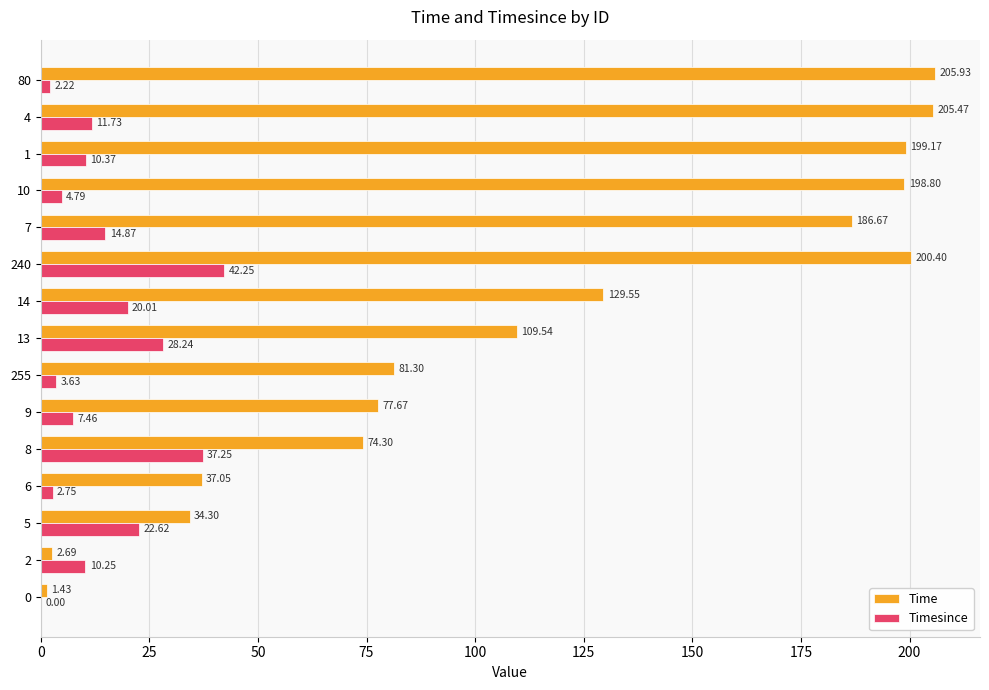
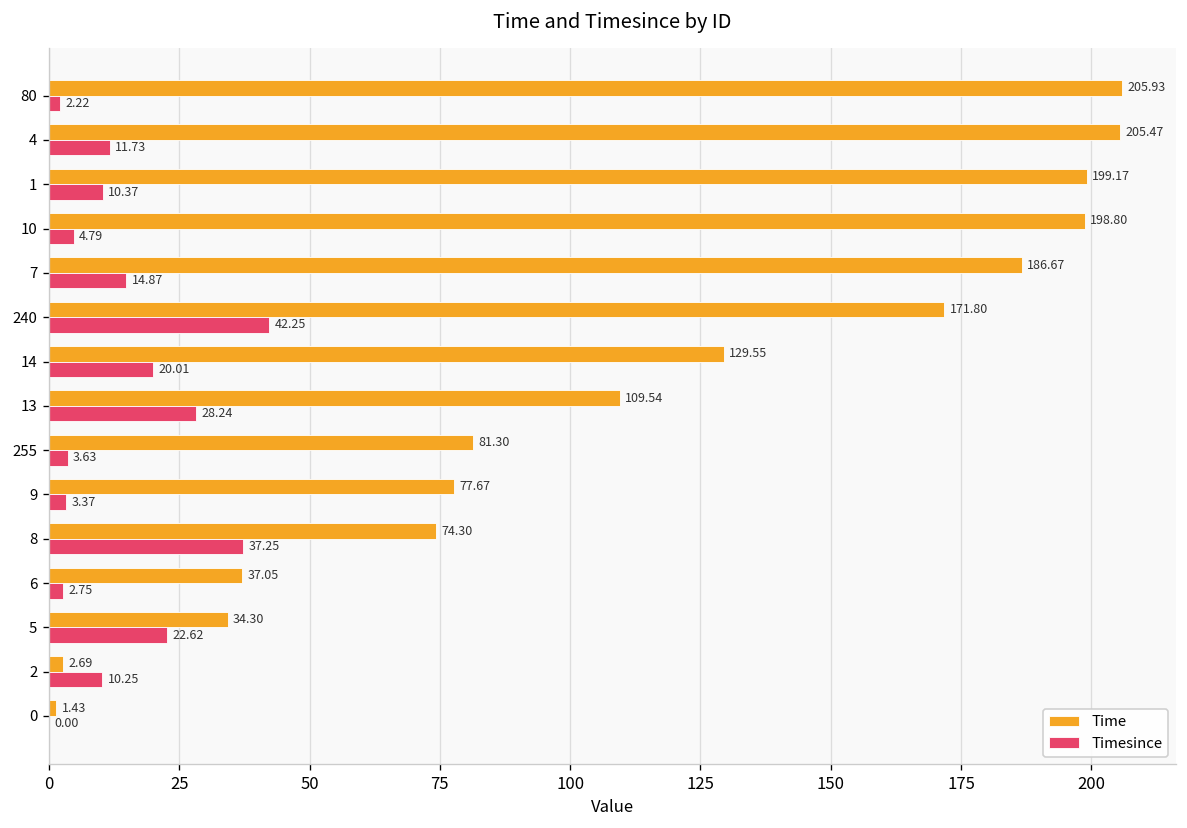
Time, 240: 200.40 -> 171.80
Timesince, 9: 7.46 -> 3.37
